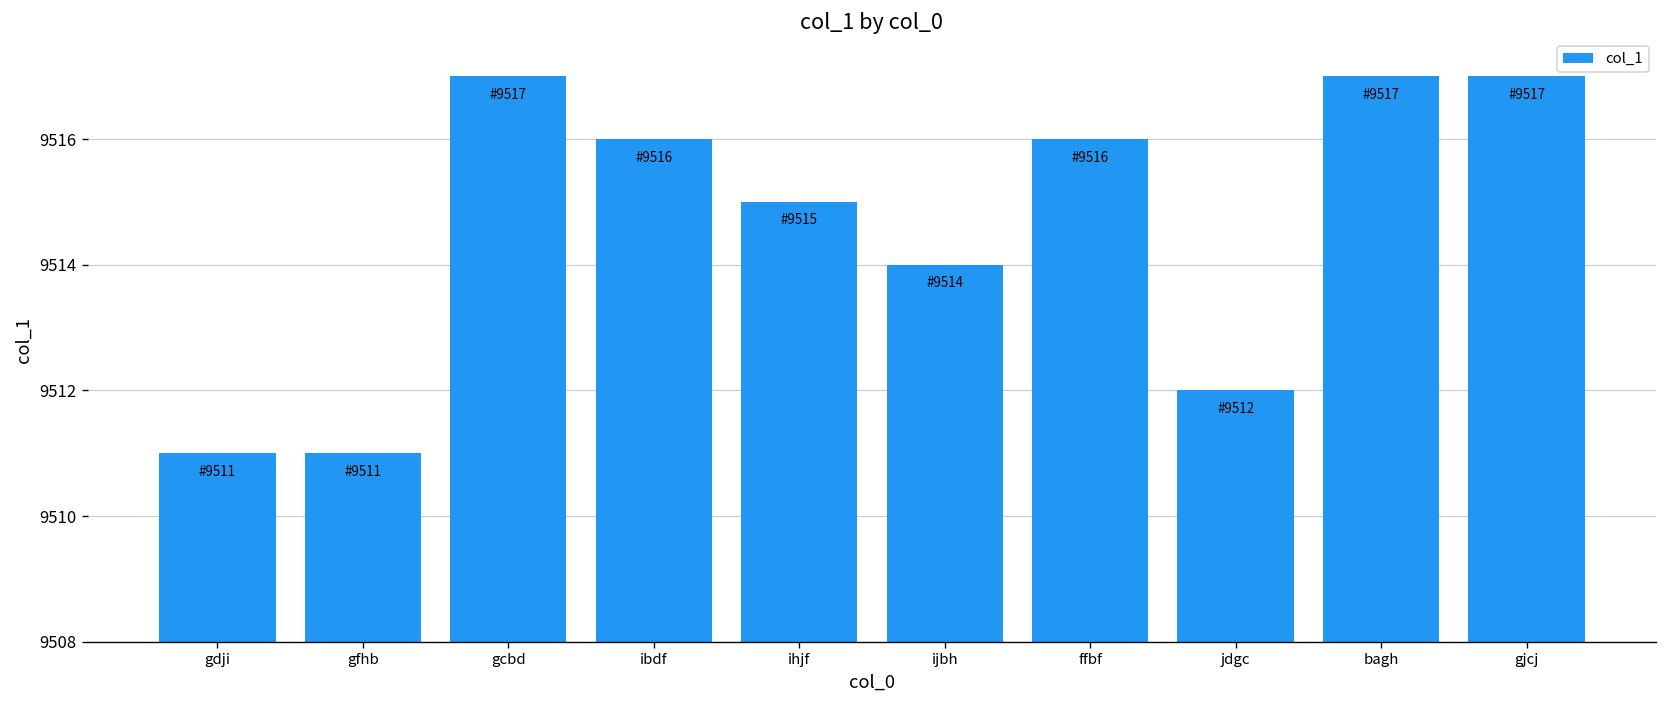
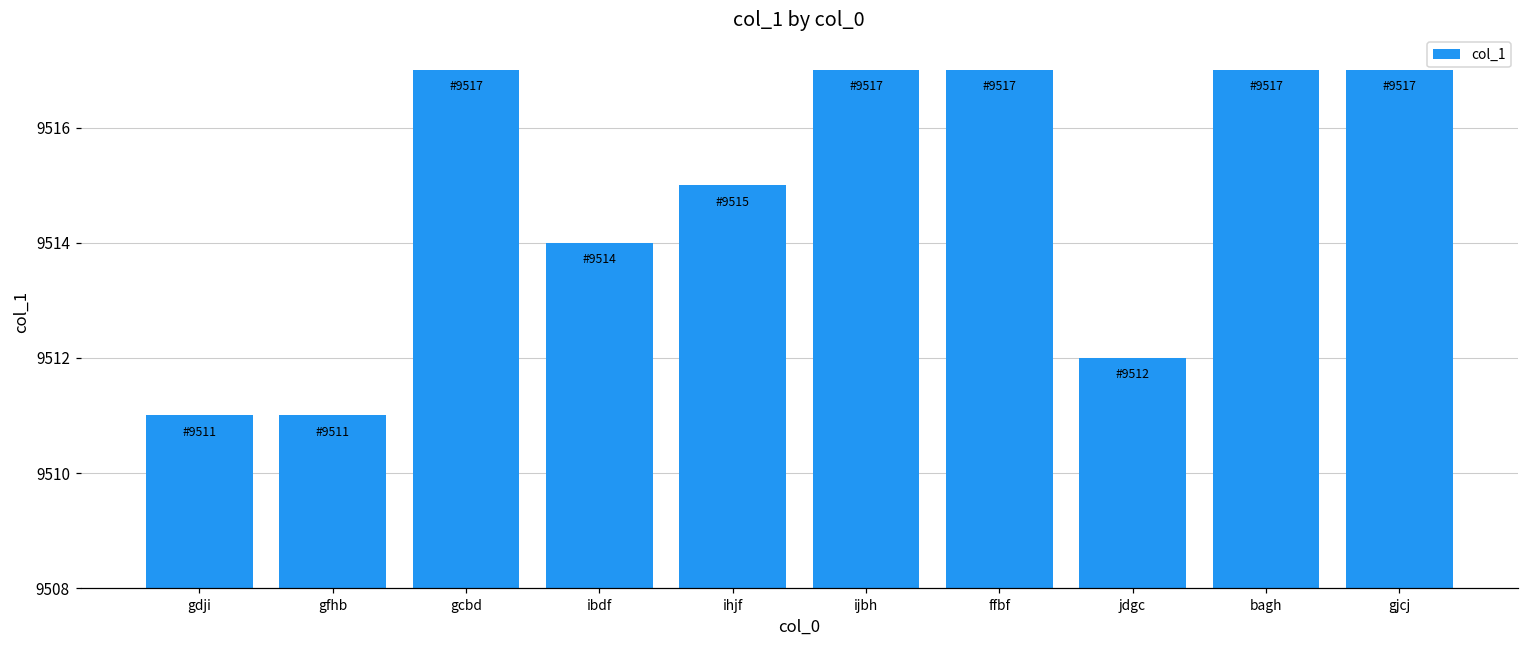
ibdf: 9516 -> 9514
ijbh: 9514 -> 9517
ffbf: 9516 -> 9517
